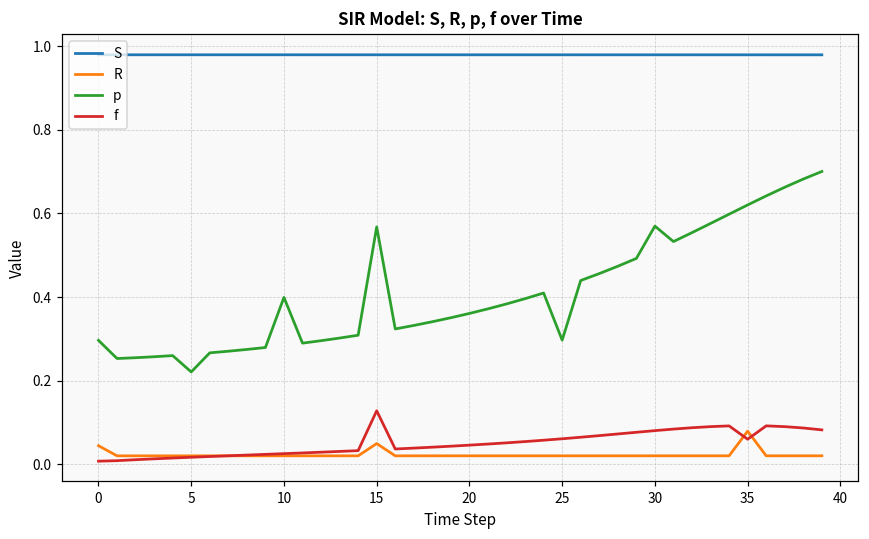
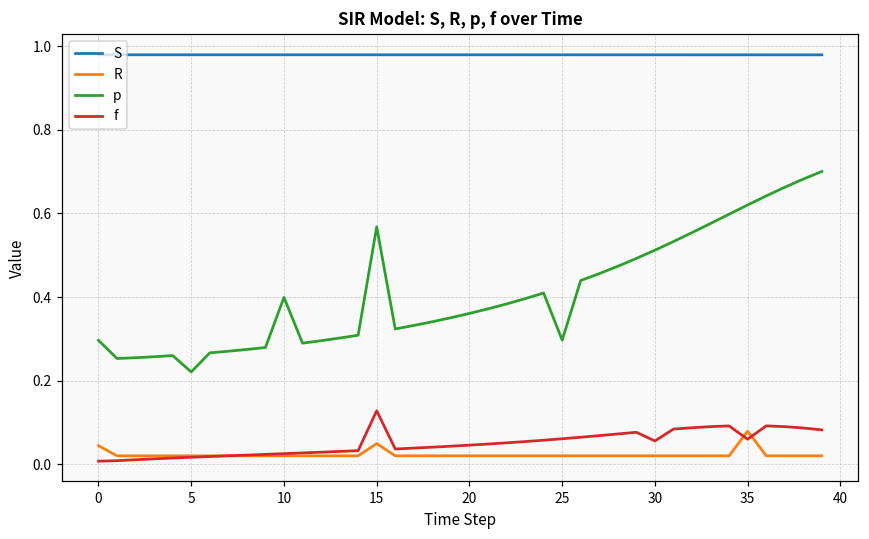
p, 30: 0.57 -> 0.51
f, 30: 0.08 -> 0.06
